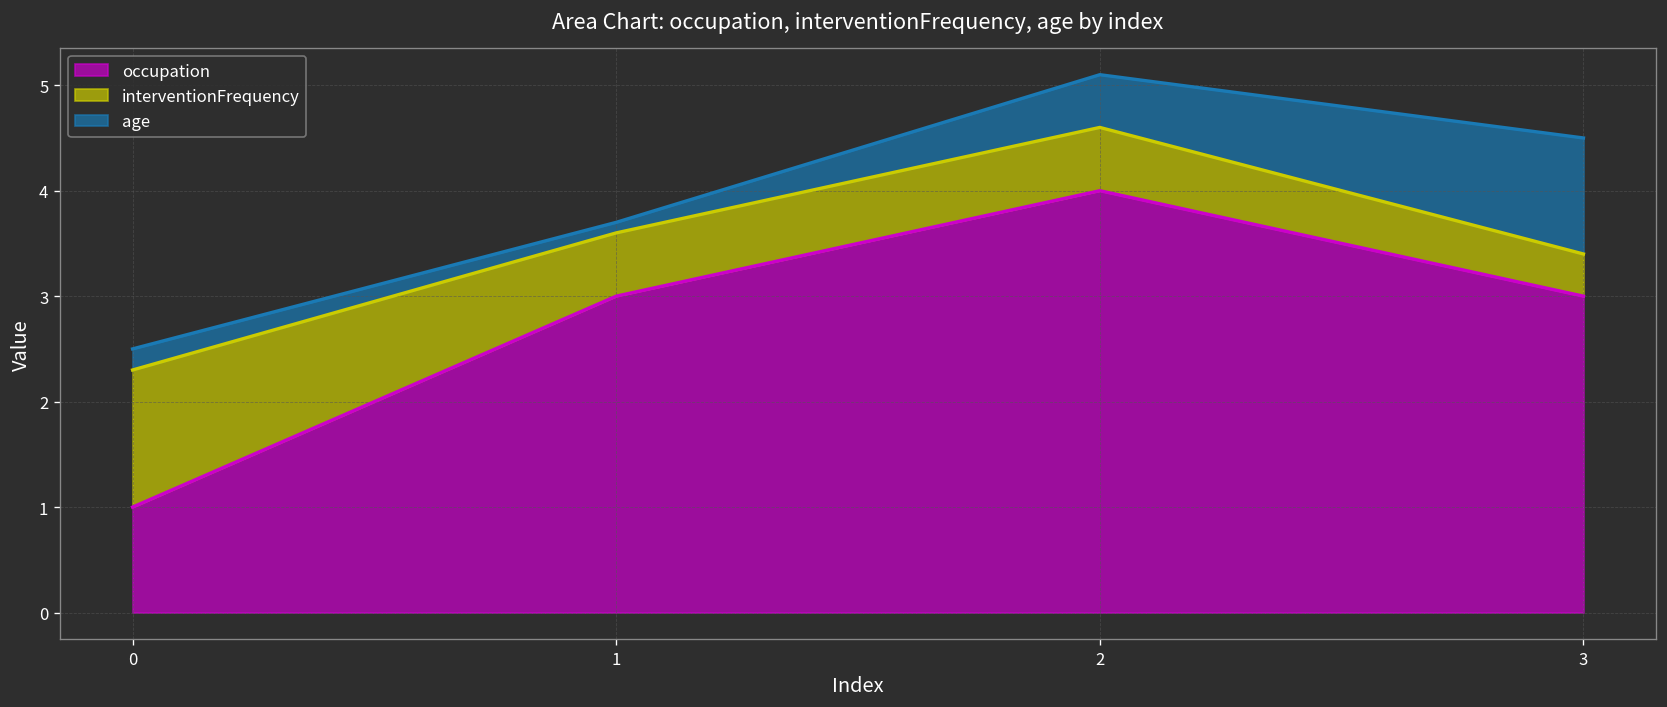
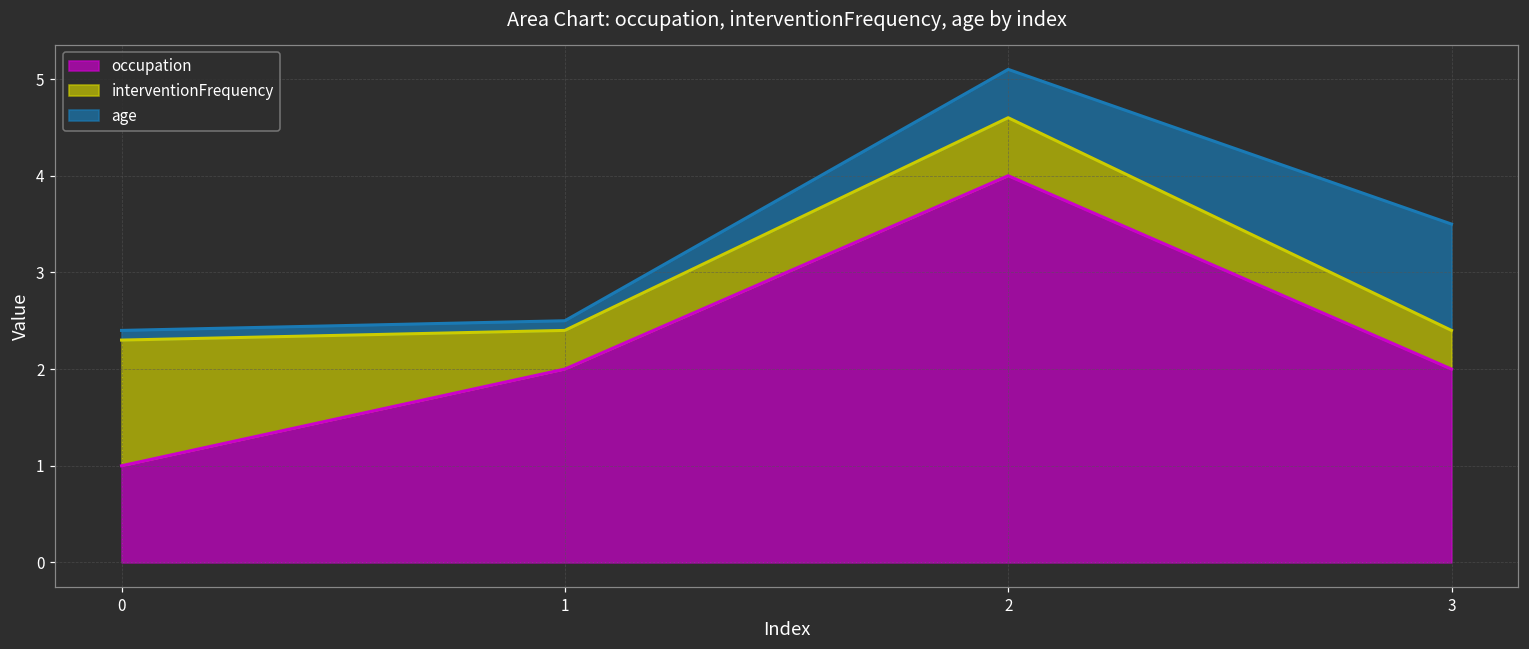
age, 0: 0.2 -> 0.1
occupation, 1: 3 -> 2
interventionFrequency, 1: 0.6 -> 0.4
occupation, 3: 3 -> 2
